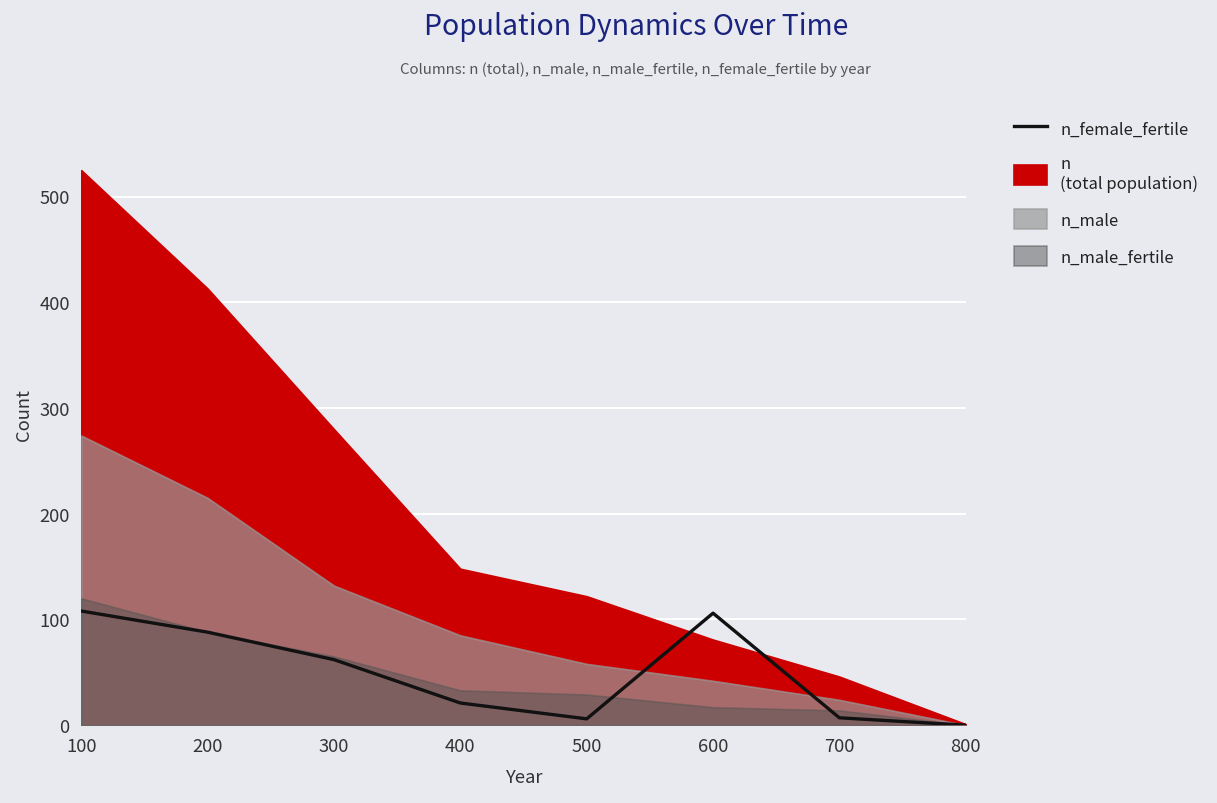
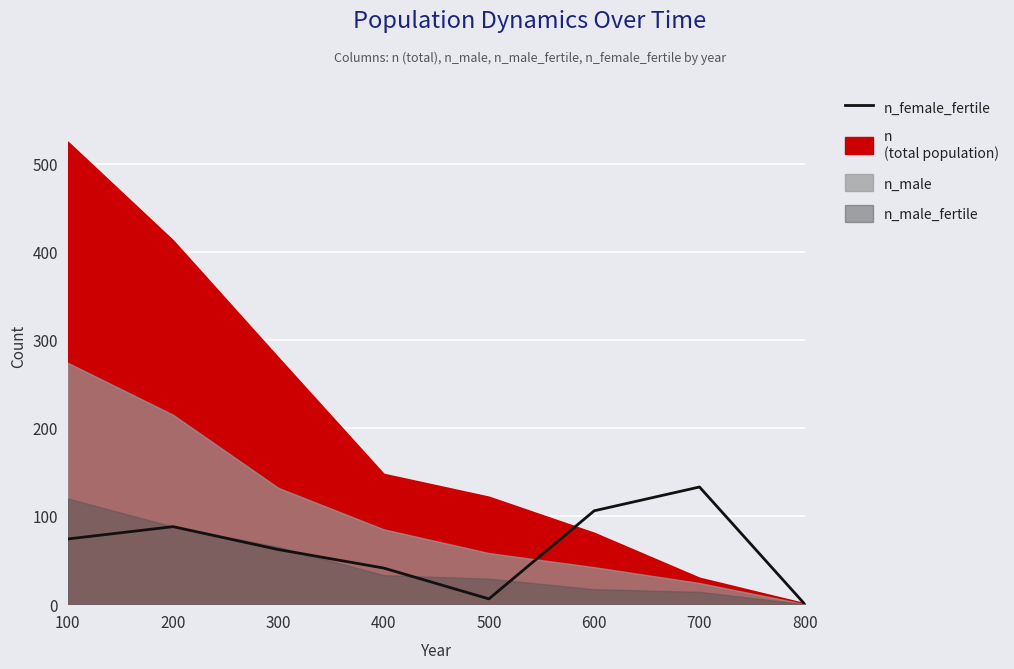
n_female_fertile, 100: 110 -> 70
n_female_fertile, 400: 20 -> 40
n_female_fertile, 700: 10 -> 130
n (total population), 700: 50 -> 30
